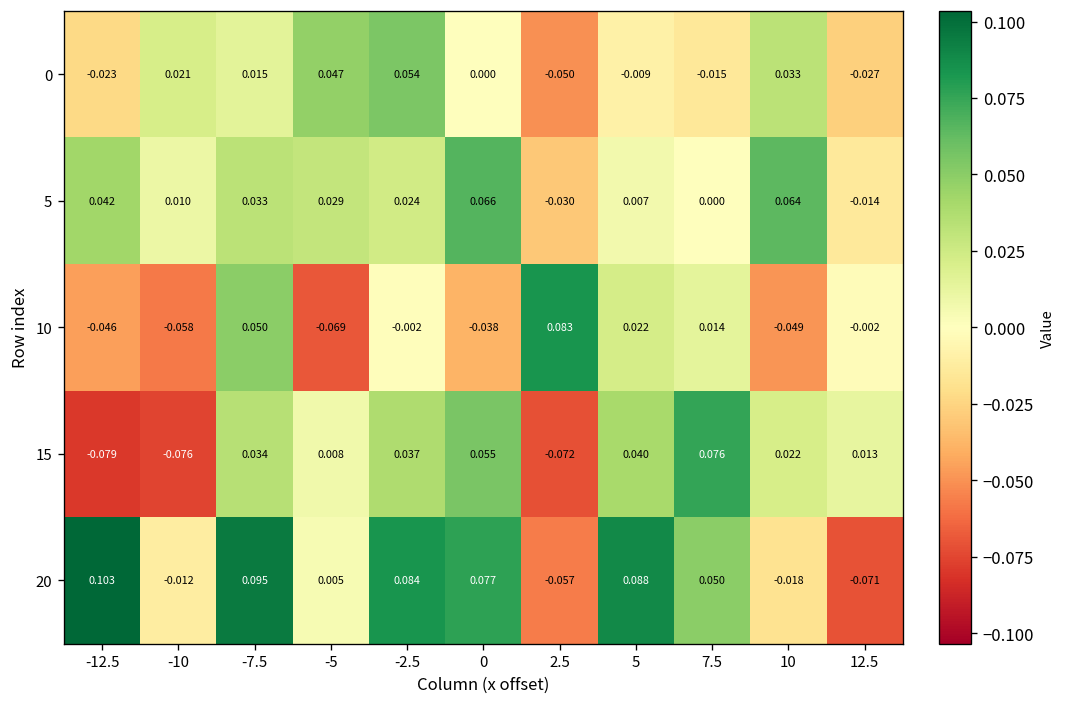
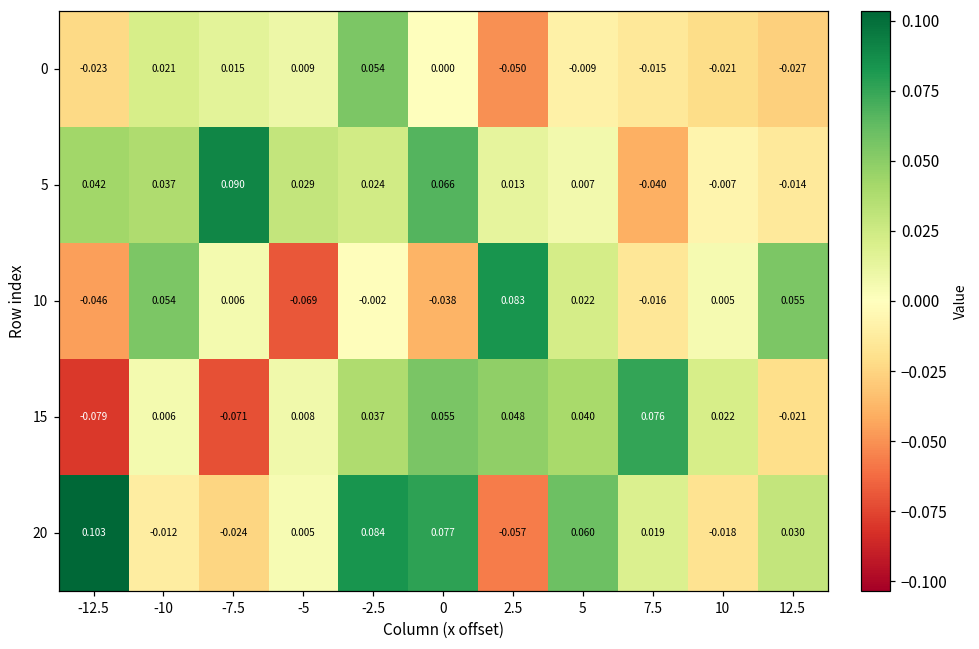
0, -5: 0.047 -> 0.009
0, 10: 0.033 -> -0.021
5, -10: 0.010 -> 0.037
5, -7.5: 0.033 -> 0.090
5, 2.5: -0.030 -> 0.013
5, 7.5: 0.000 -> -0.040
5, 10: 0.064 -> -0.007
10, -10: -0.058 -> 0.054
10, -7.5: 0.050 -> 0.006
10, 7.5: 0.014 -> -0.016
10, 10: -0.049 -> 0.005
10, 12.5: -0.002 -> 0.055
15, -10: -0.076 -> 0.006
15, -7.5: 0.034 -> -0.071
15, 2.5: -0.072 -> 0.048
15, 12.5: 0.013 -> -0.021
20, -7.5: 0.095 -> -0.024
20, 5: 0.088 -> 0.060
20, 7.5: 0.050 -> 0.019
20, 12.5: -0.071 -> 0.030
